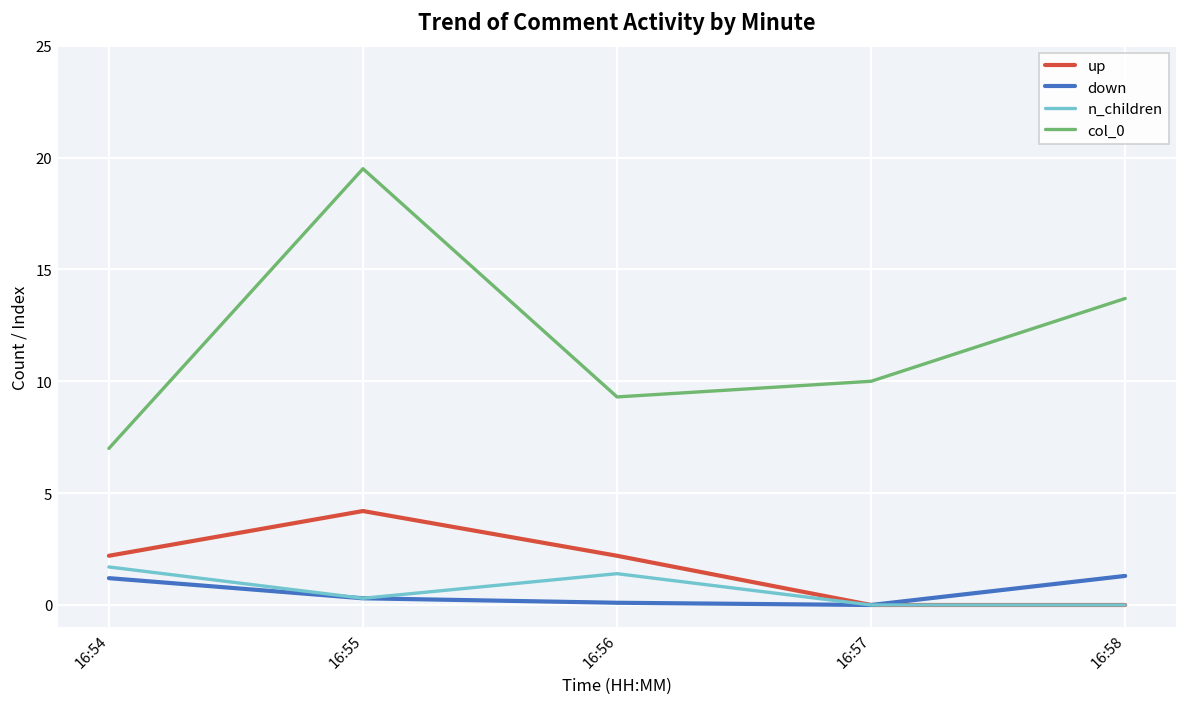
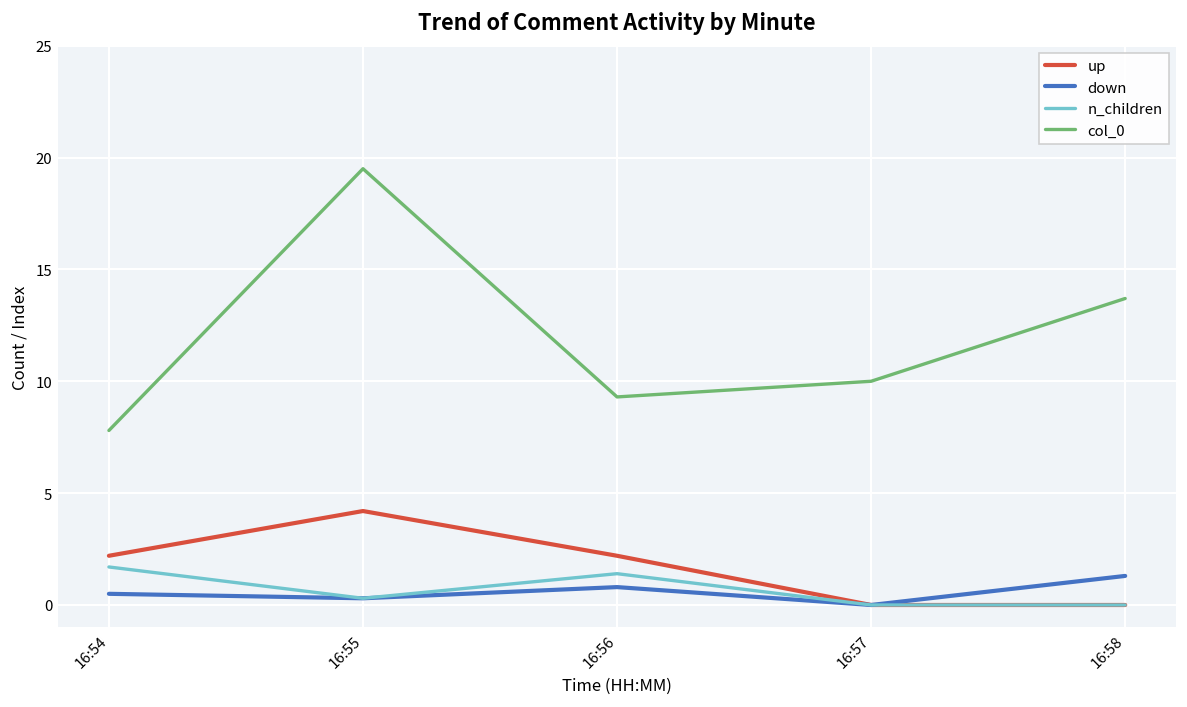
down, 16:54: 1.2 -> 0.5
col_0, 16:54: 7.0 -> 7.8
down, 16:56: 0.1 -> 0.8
